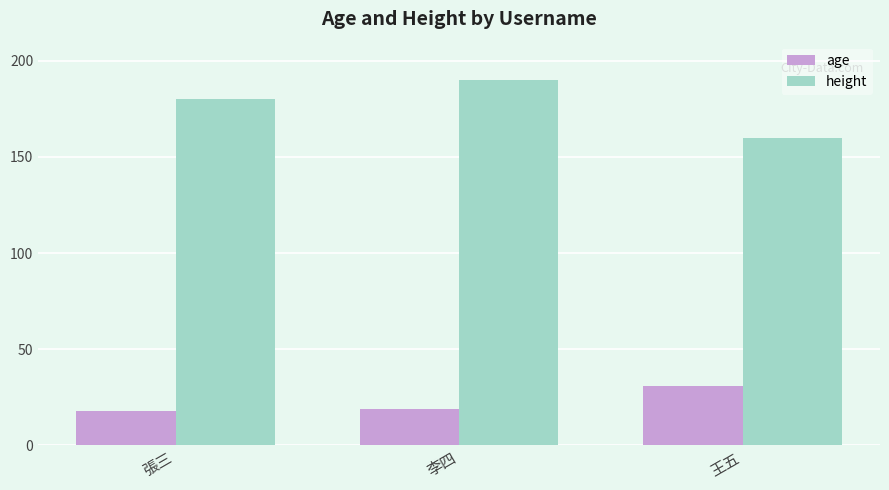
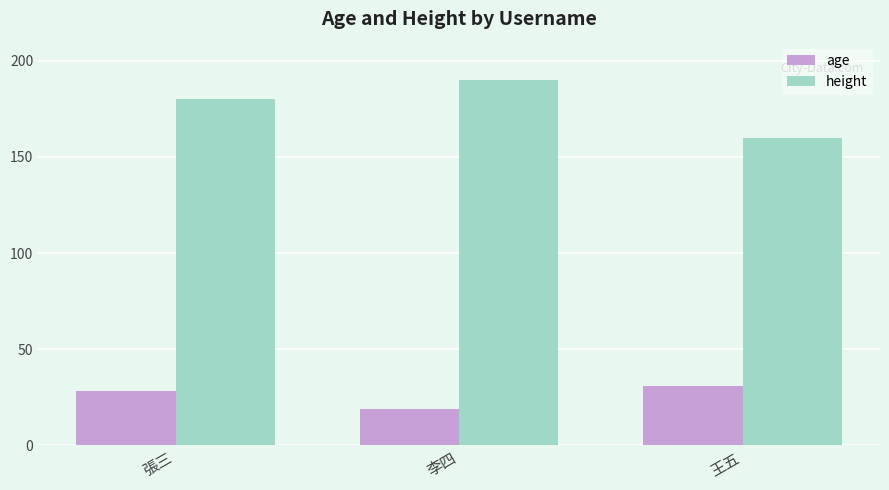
age, 張三: 18 -> 28
